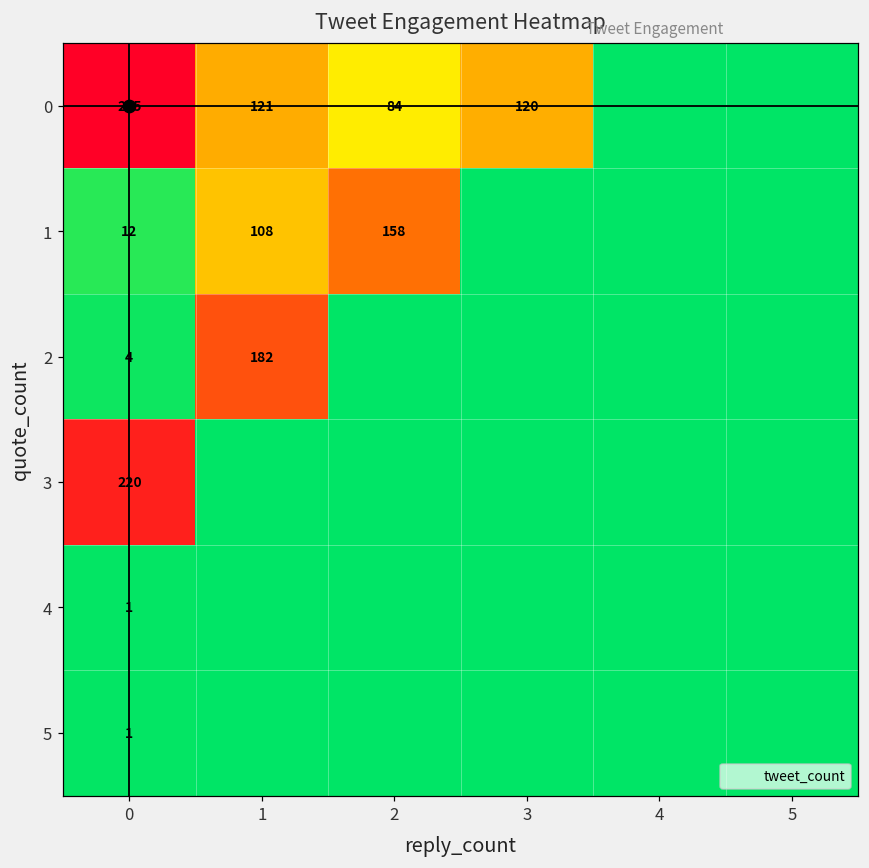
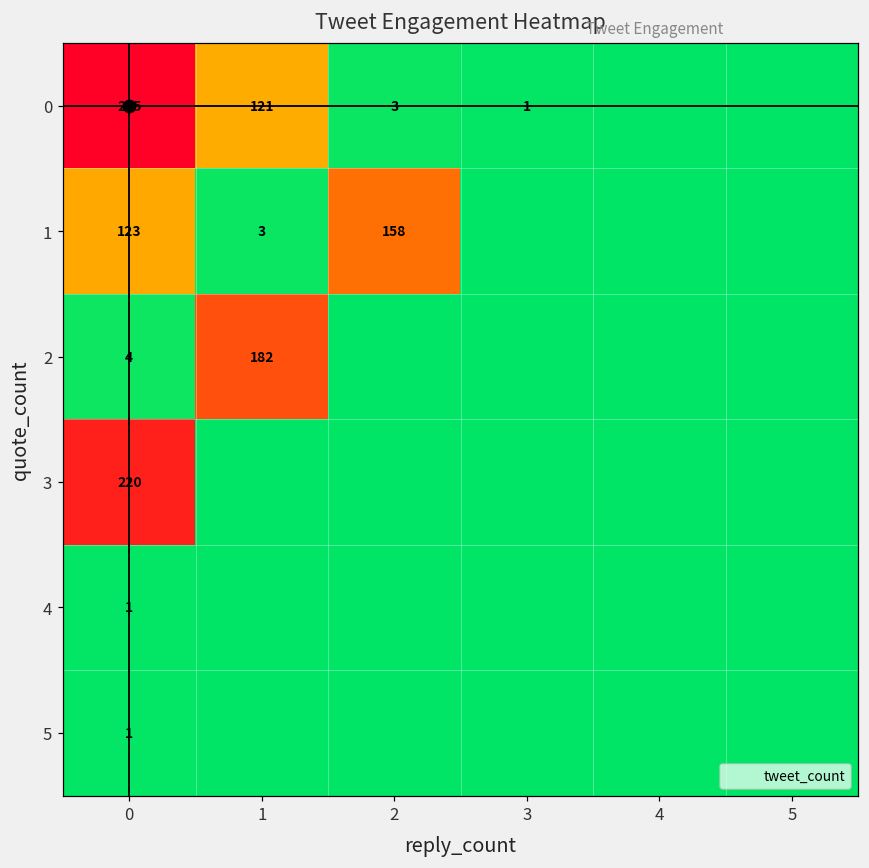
0, 2: 84 -> 3
0, 3: 120 -> 1
1, 0: 12 -> 123
1, 1: 108 -> 3
